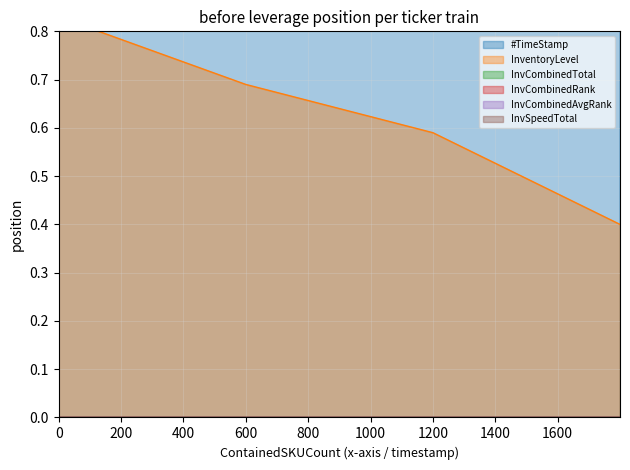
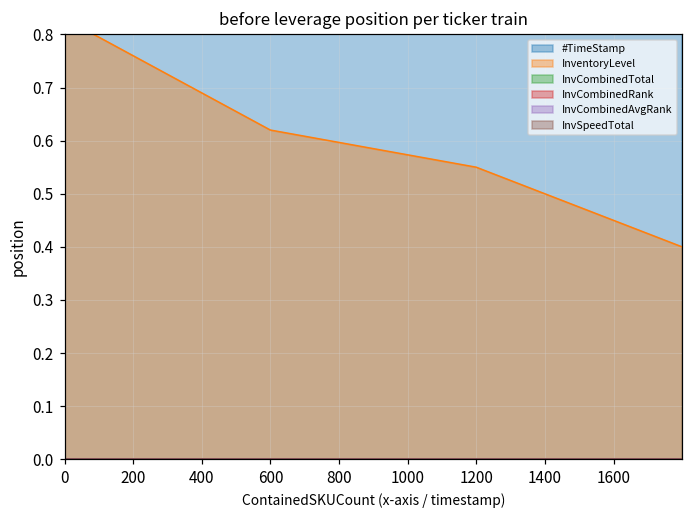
InventoryLevel, 600: 0.69 -> 0.62
InventoryLevel, 1200: 0.59 -> 0.55
